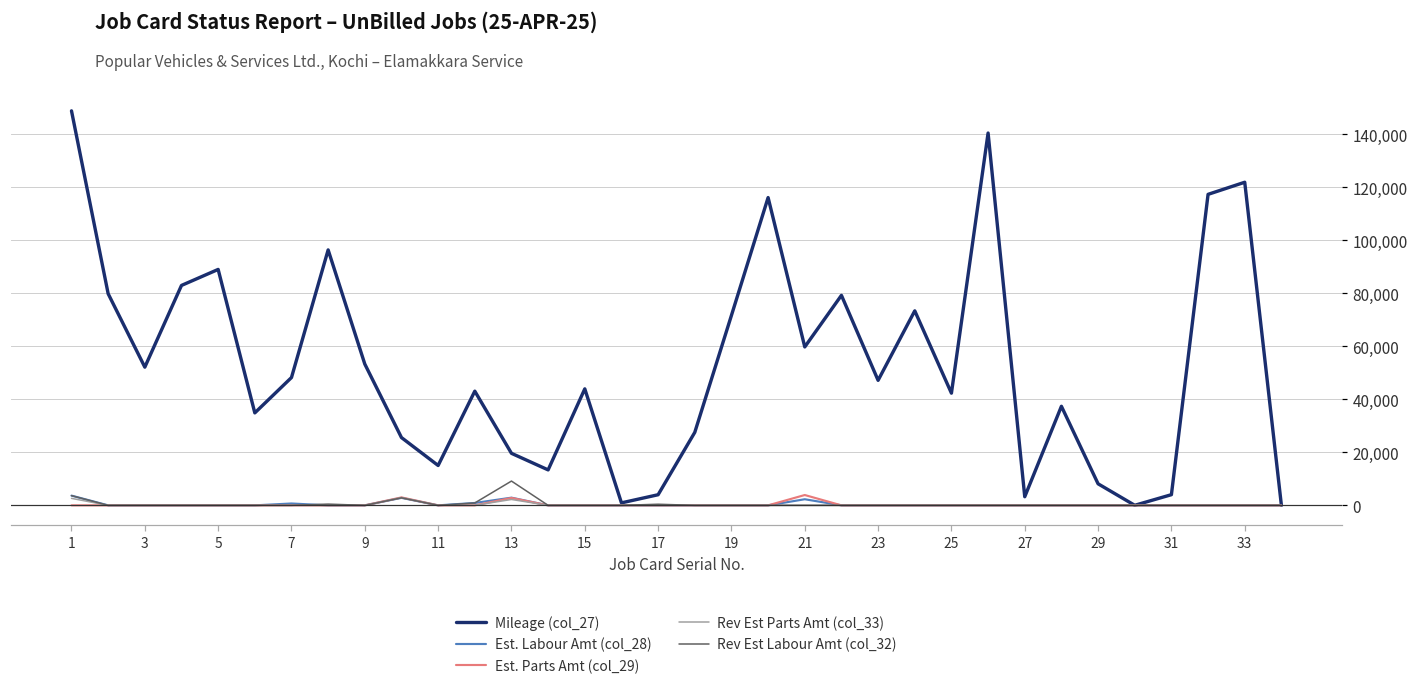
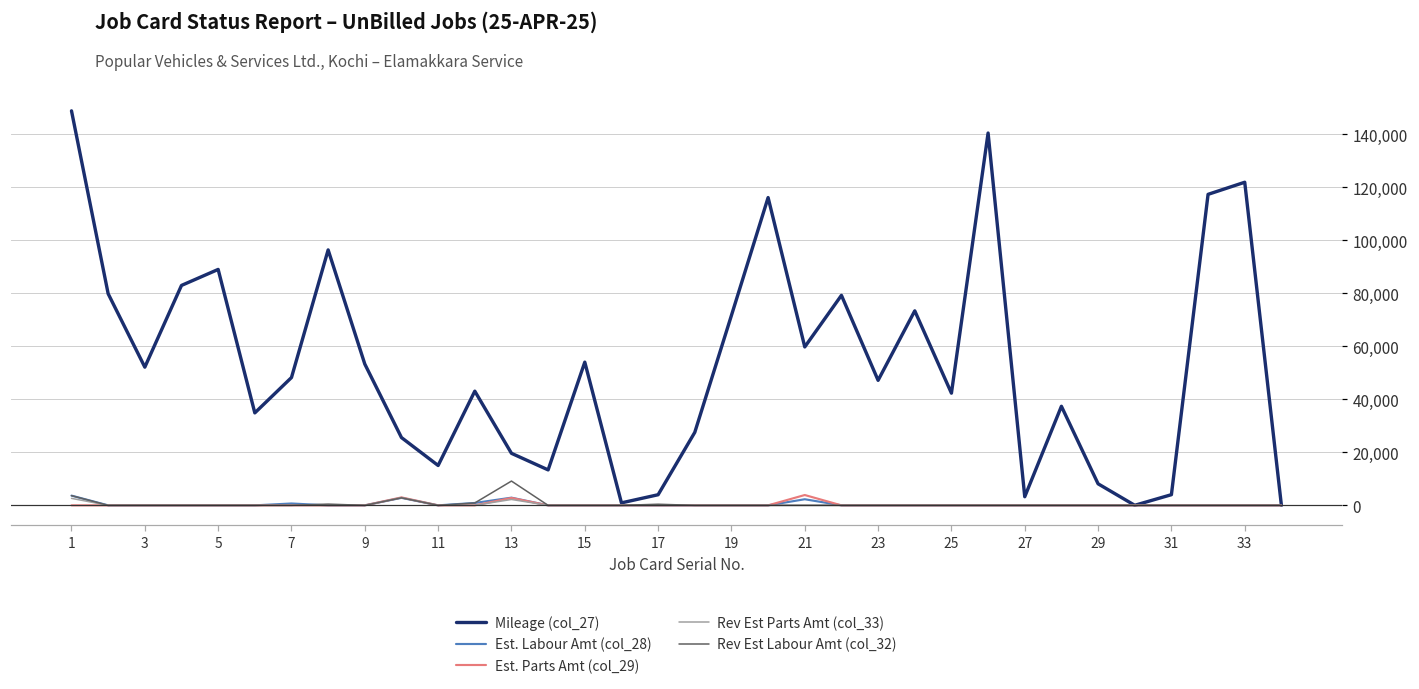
Mileage (col_27), 15: 44,000 -> 54,000
